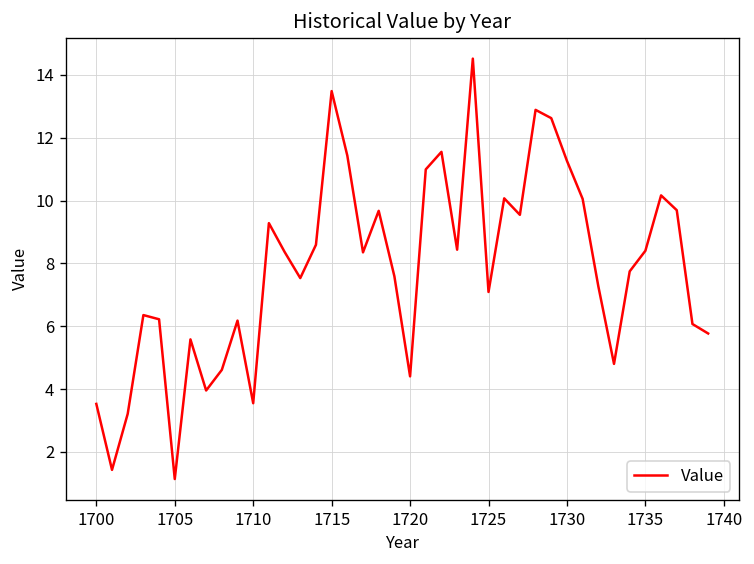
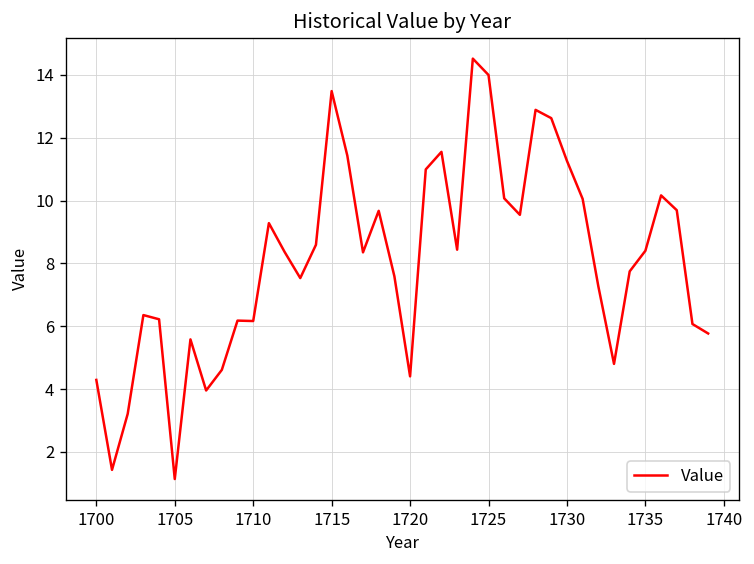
1700: 3.5 -> 4.3
1710: 3.5 -> 6.2
1725: 7.1 -> 14.0
